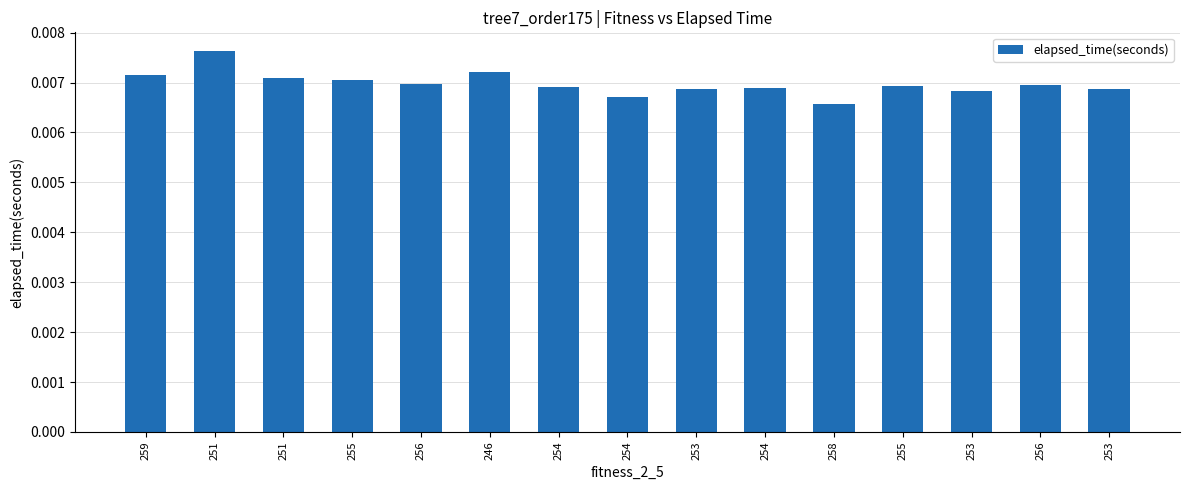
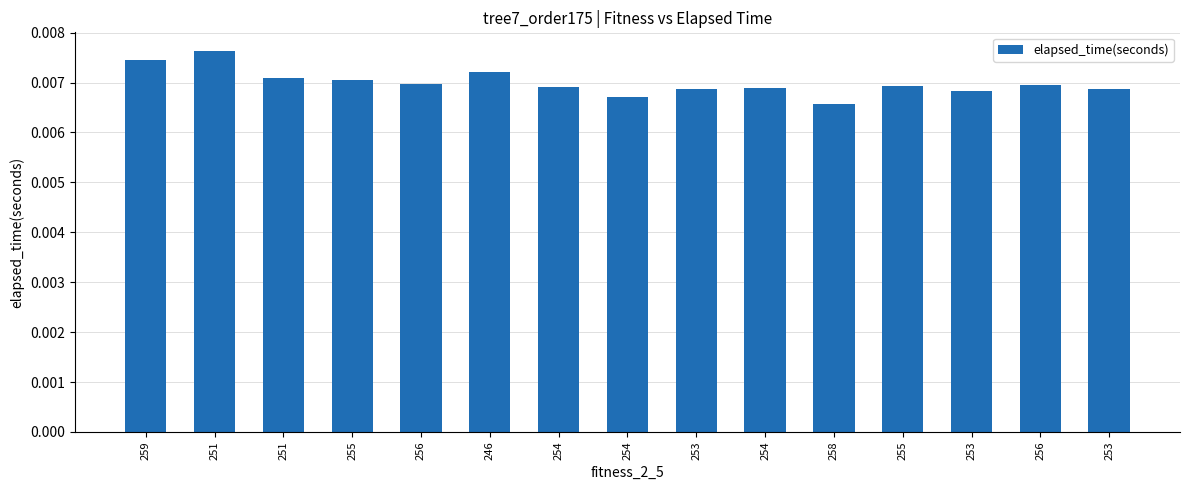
259: 0.0072 -> 0.0074
